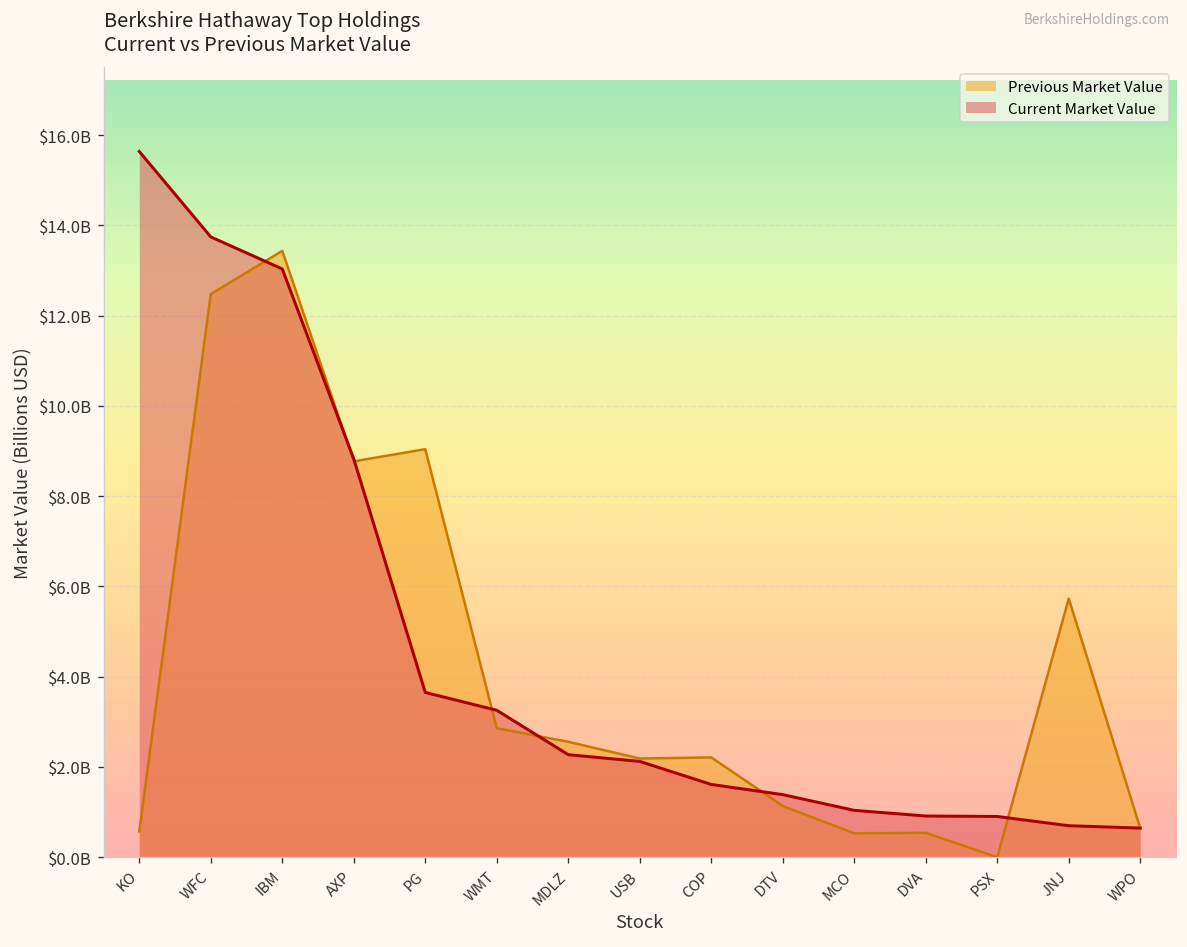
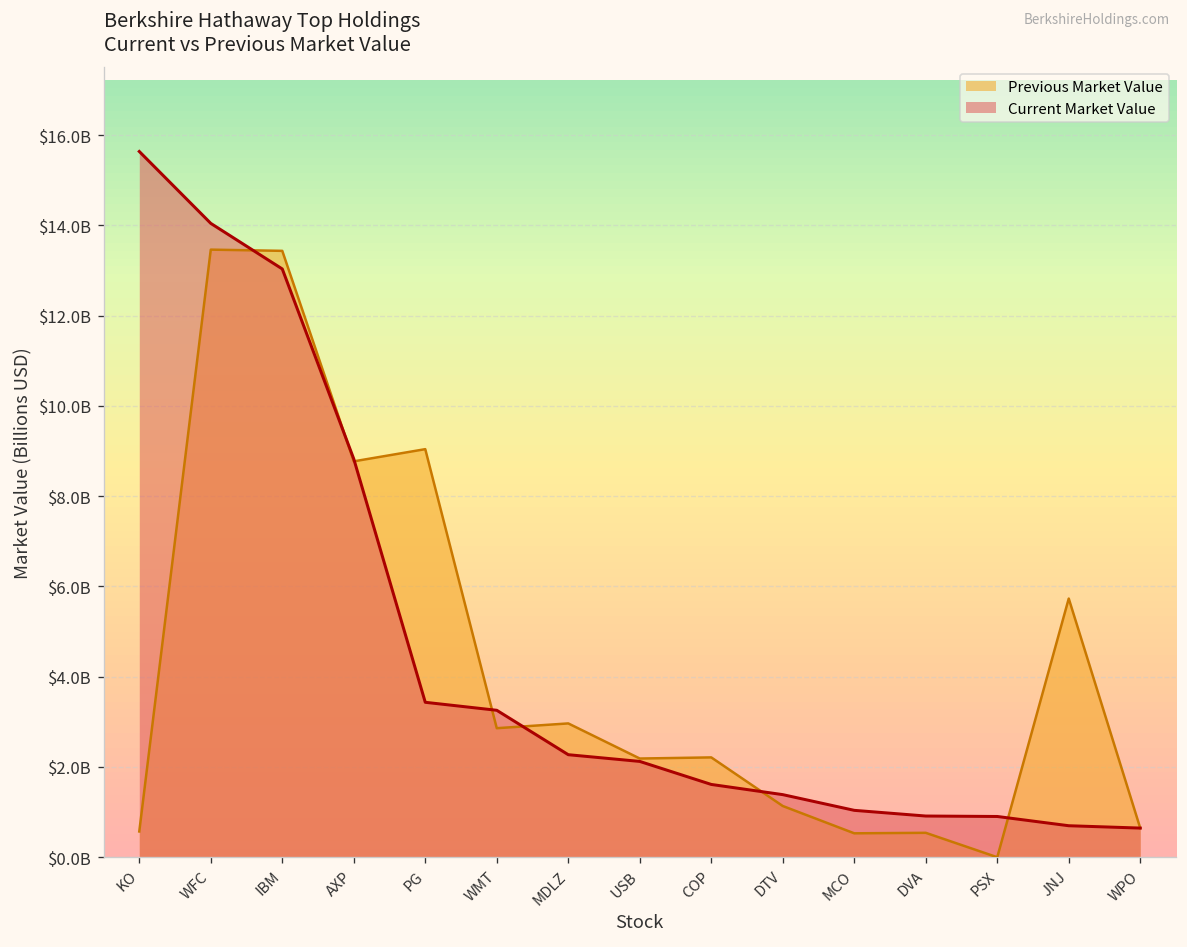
Previous Market Value, WFC: $12500000000 -> $13500000000
Current Market Value, WFC: $13700000000 -> $14000000000
Current Market Value, PG: $3700000000 -> $3400000000
Previous Market Value, MDLZ: $2600000000 -> $3000000000
